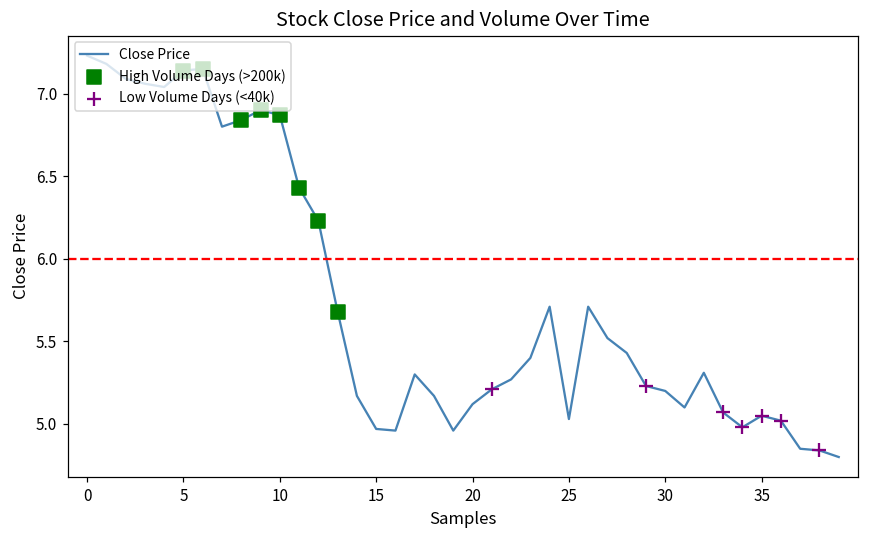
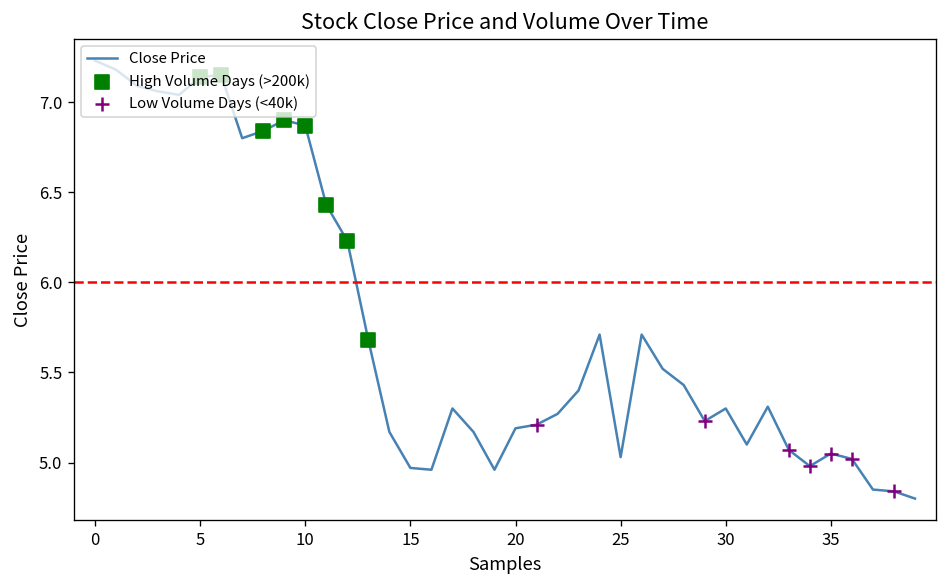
Close Price, 20: 5.12 -> 5.19
Close Price, 30: 5.2 -> 5.3
